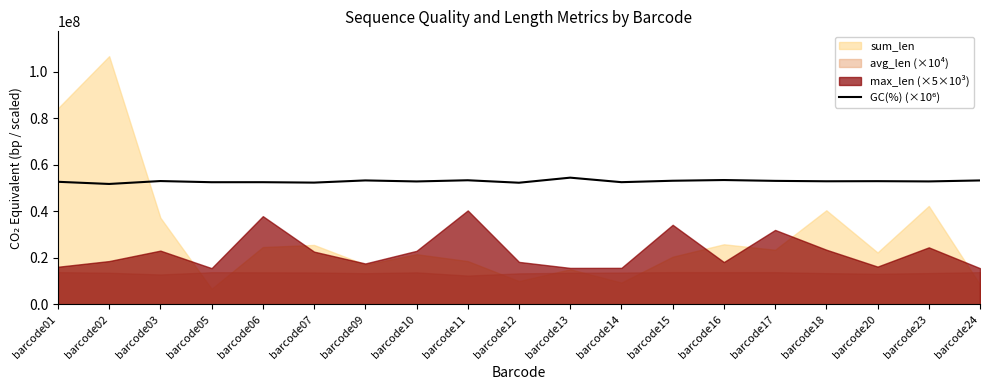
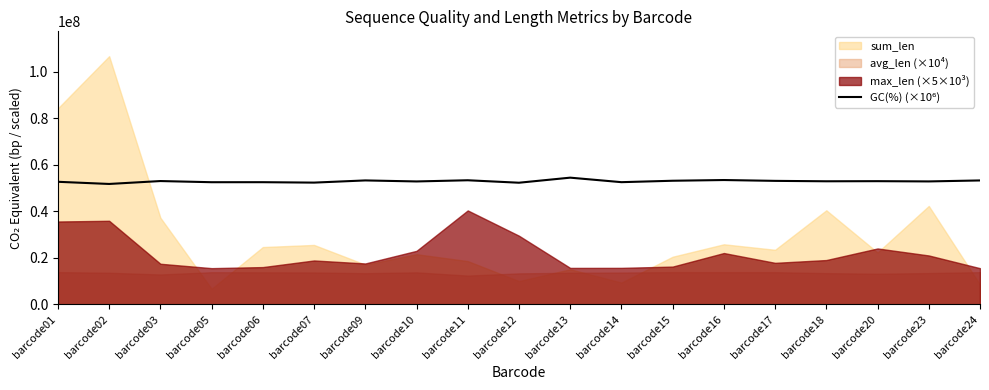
max_len (×5×10³), barcode01: 16000000 -> 36000000
max_len (×5×10³), barcode02: 19000000 -> 36000000
max_len (×5×10³), barcode03: 23000000 -> 17000000
max_len (×5×10³), barcode06: 38000000 -> 16000000
max_len (×5×10³), barcode07: 23000000 -> 19000000
max_len (×5×10³), barcode12: 18000000 -> 30000000
max_len (×5×10³), barcode15: 34000000 -> 16000000
max_len (×5×10³), barcode16: 18000000 -> 22000000
max_len (×5×10³), barcode17: 32000000 -> 18000000
max_len (×5×10³), barcode18: 24000000 -> 19000000
max_len (×5×10³), barcode20: 16000000 -> 24000000
max_len (×5×10³), barcode23: 25000000 -> 21000000
